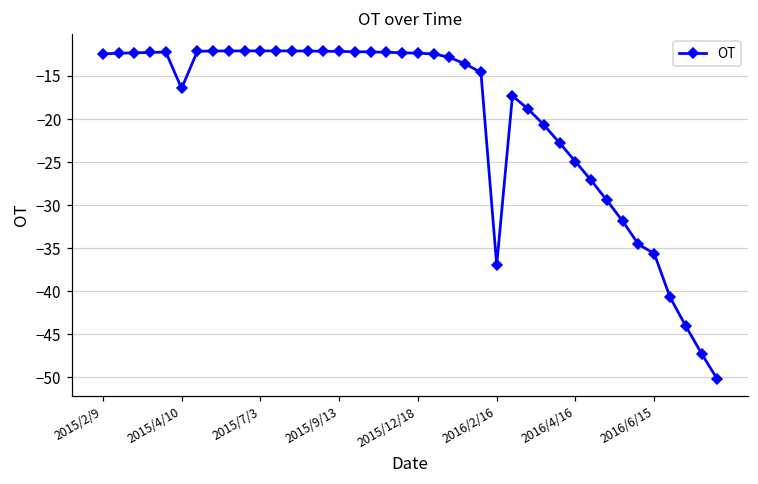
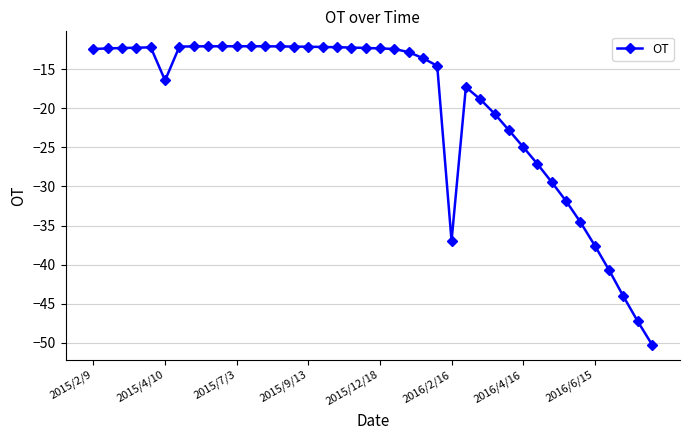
2016/6/15: -36 -> -38
